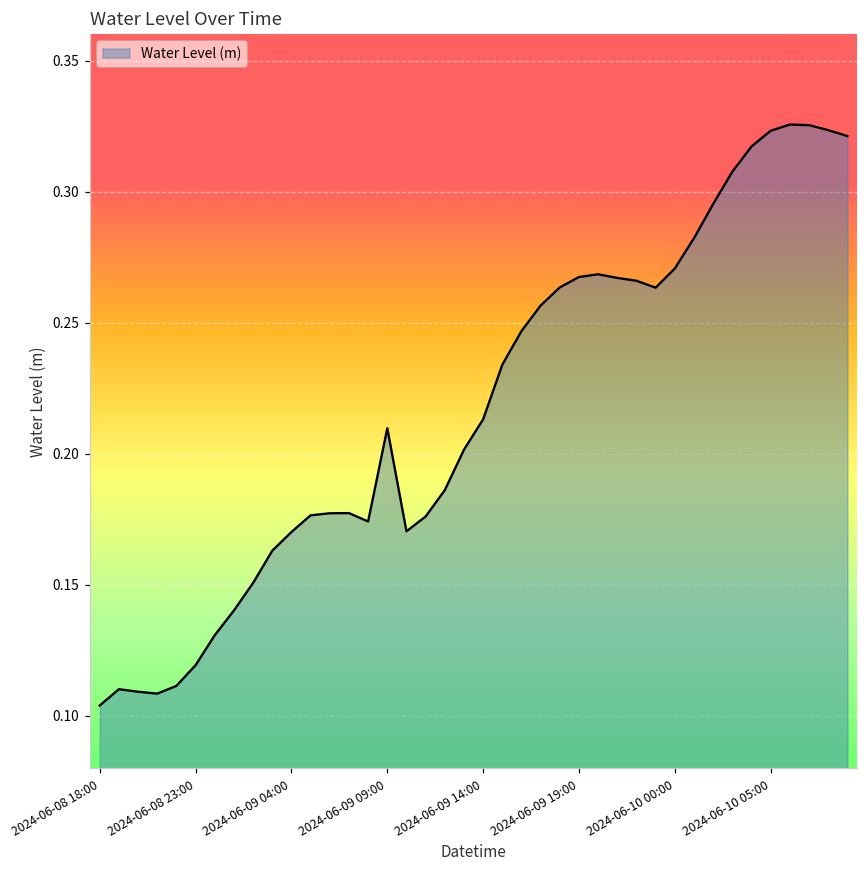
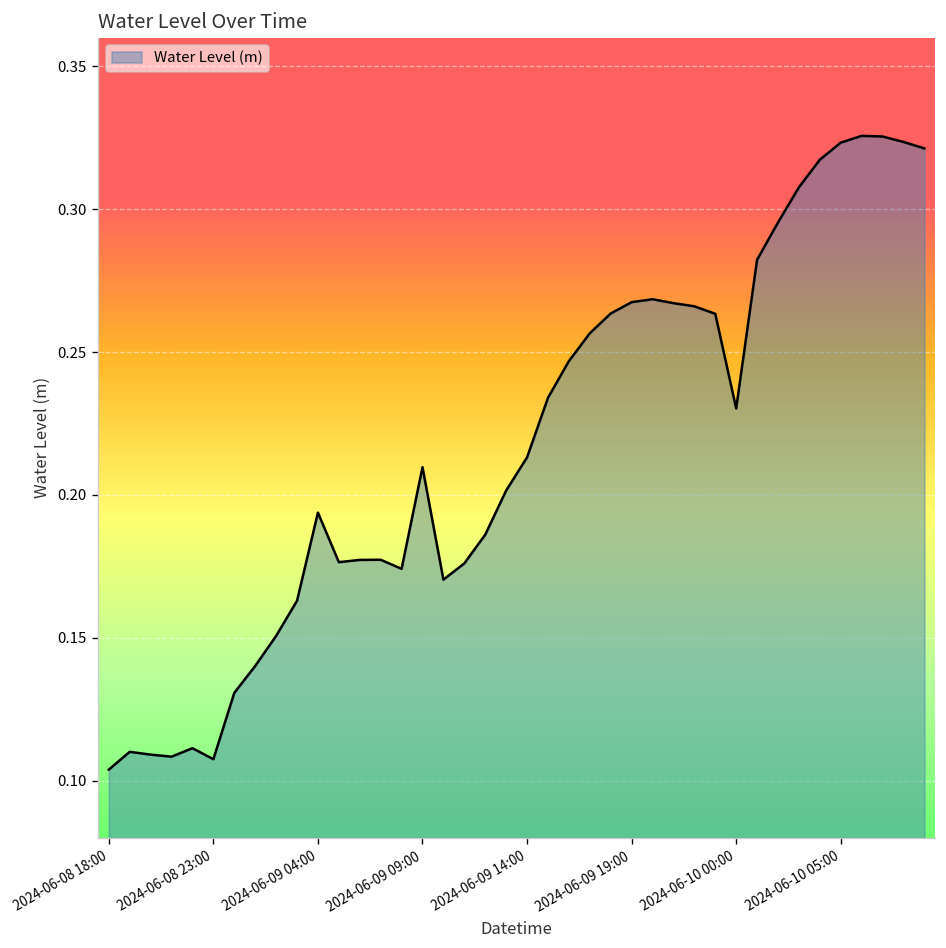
2024-06-08 23:00: 0.119 -> 0.108
2024-06-09 04:00: 0.170 -> 0.194
2024-06-10 00:00: 0.271 -> 0.230
